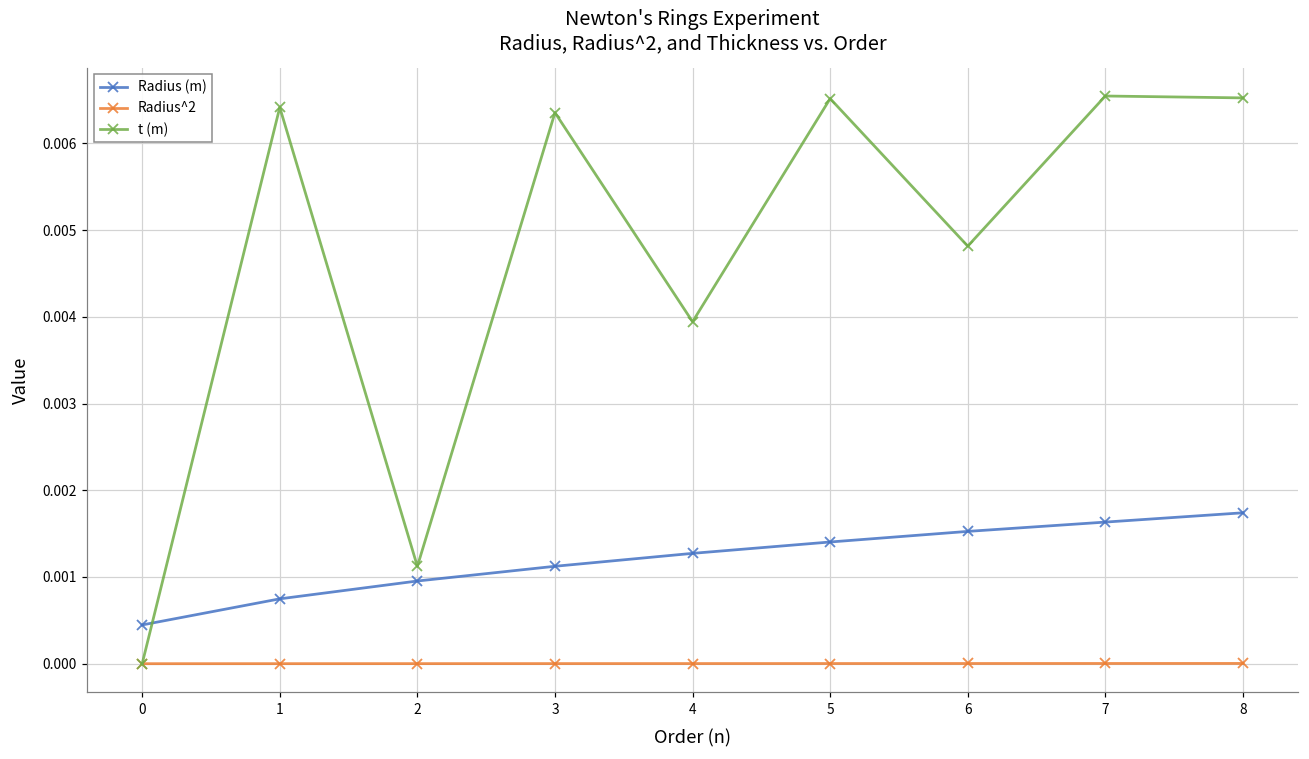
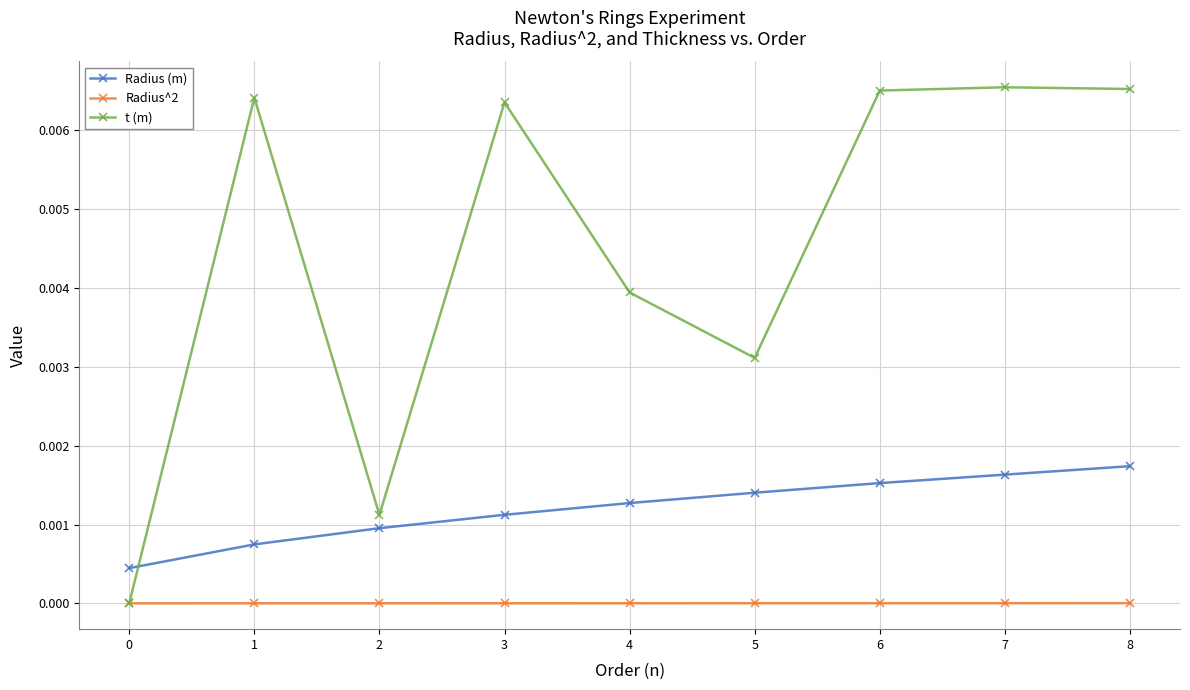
t (m), 5: 0.0065 -> 0.0031
t (m), 6: 0.0048 -> 0.0065
